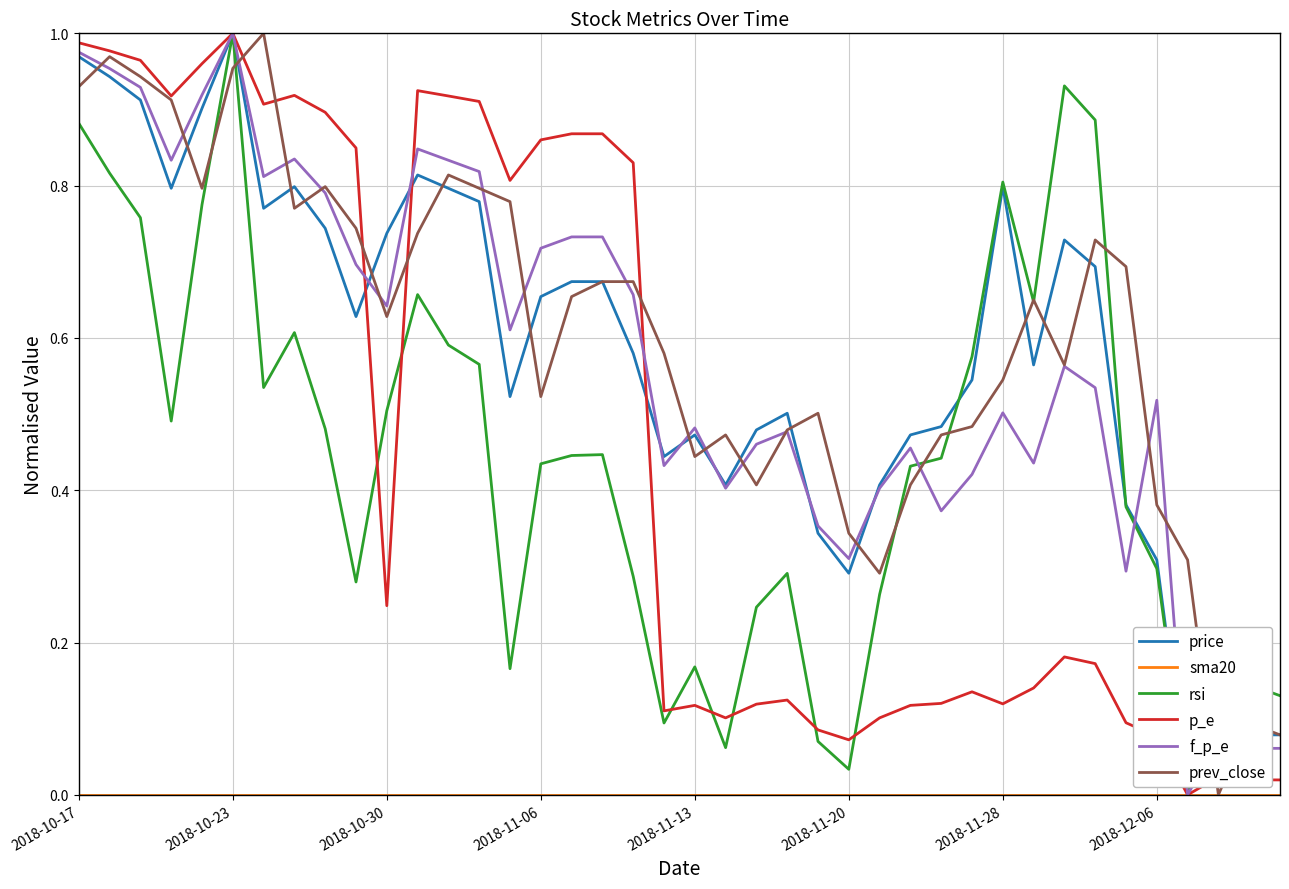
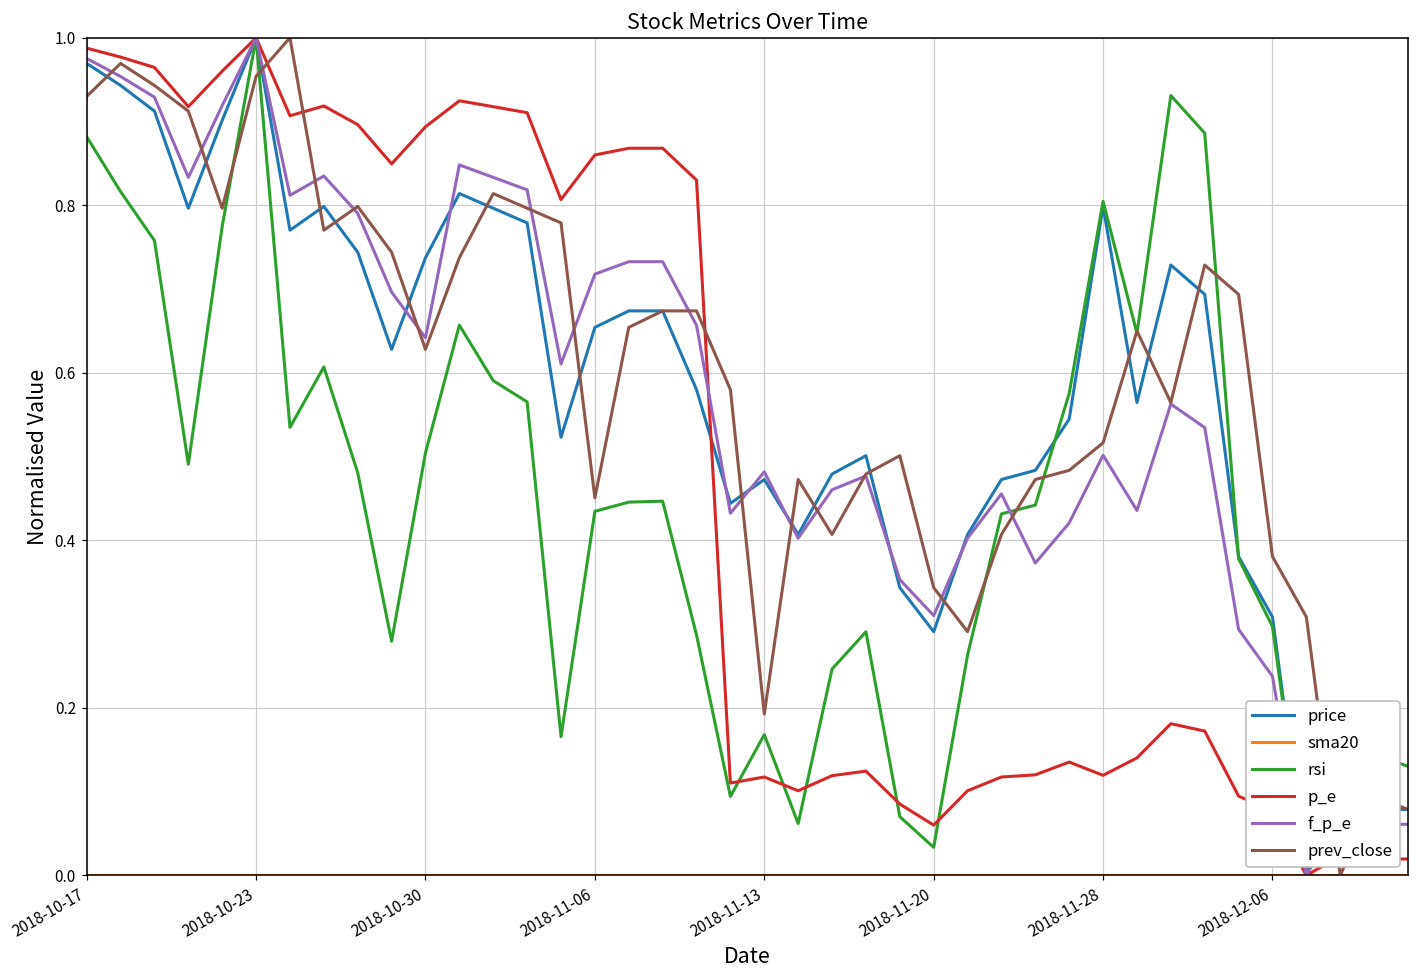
p_e, 2018-10-30: 0.25 -> 0.89
prev_close, 2018-11-06: 0.52 -> 0.45
prev_close, 2018-11-13: 0.44 -> 0.19
p_e, 2018-11-20: 0.07 -> 0.06
prev_close, 2018-11-28: 0.54 -> 0.52
f_p_e, 2018-12-06: 0.52 -> 0.24
